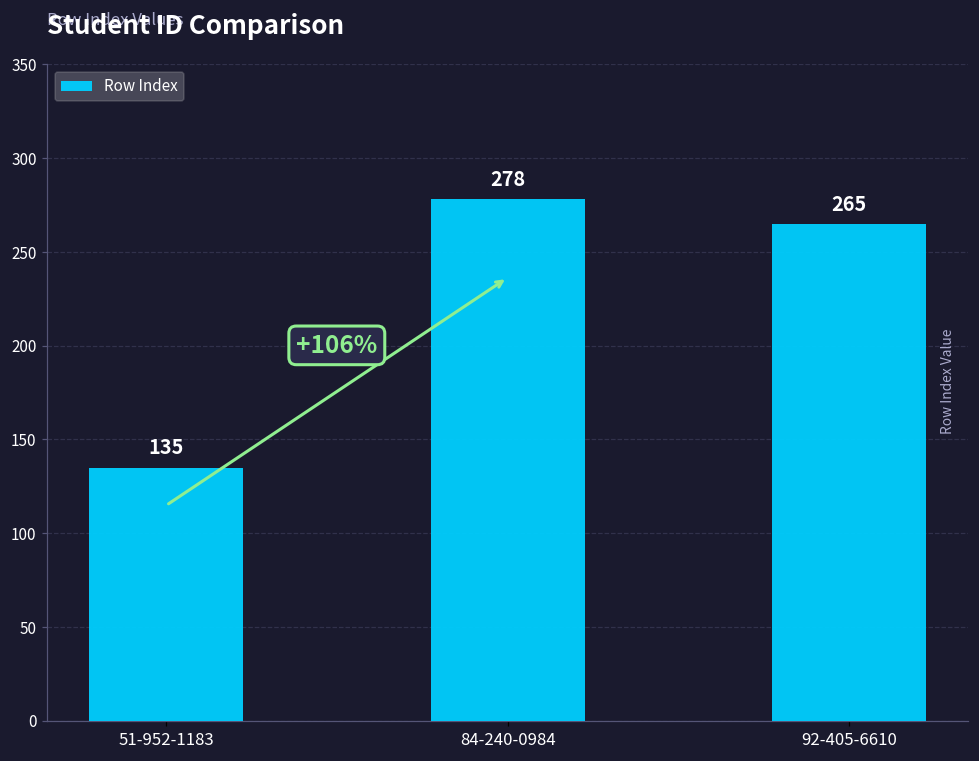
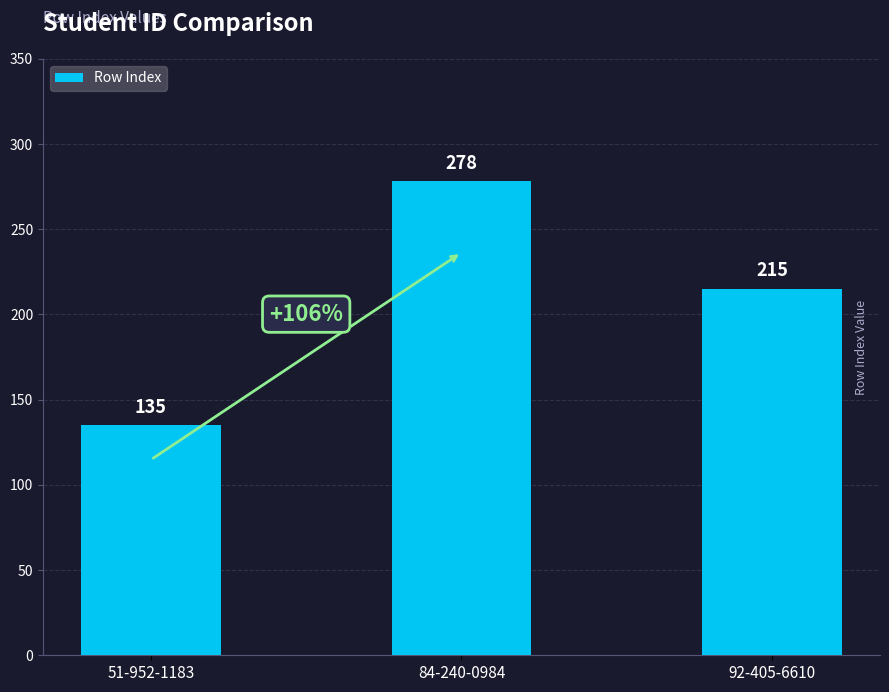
92-405-6610: 265 -> 215
